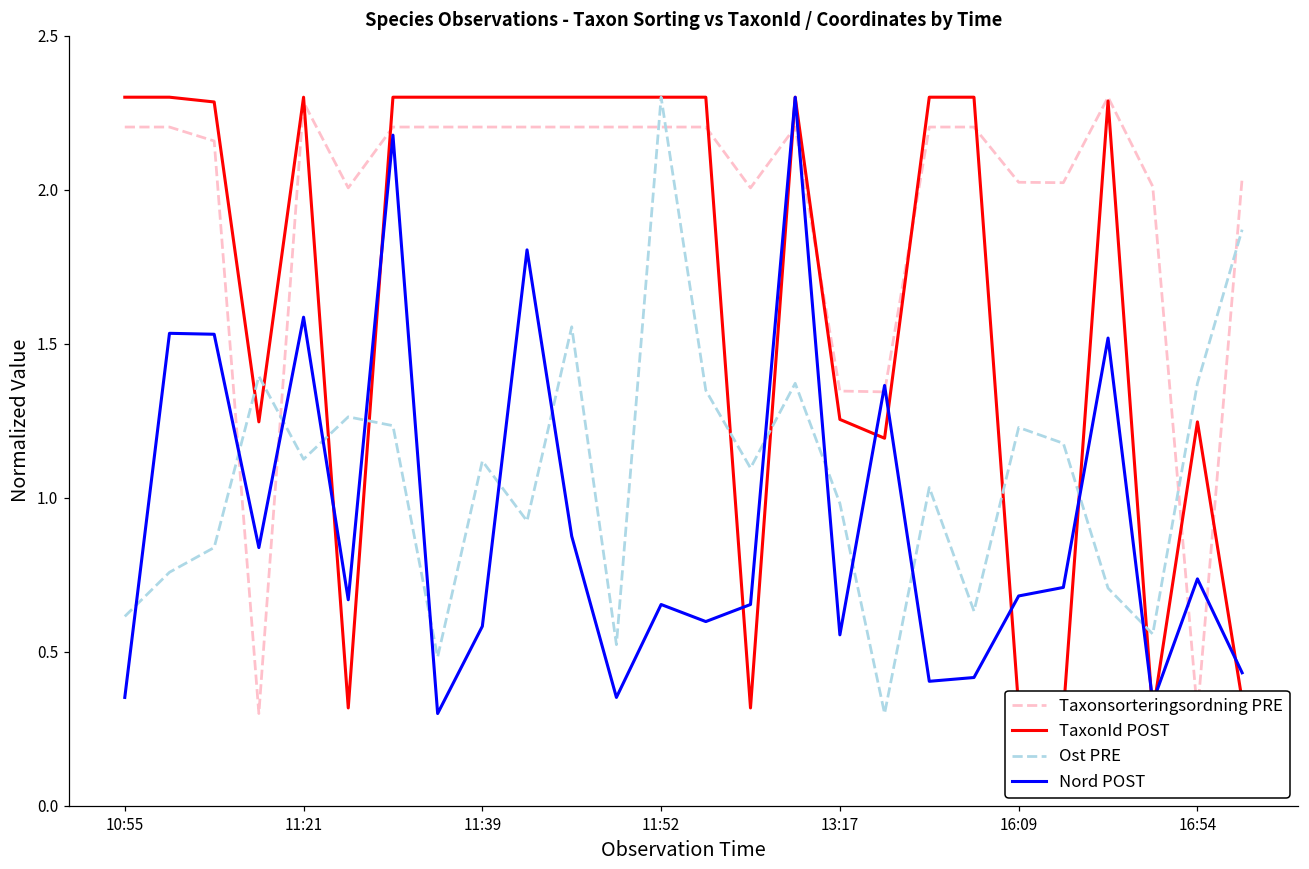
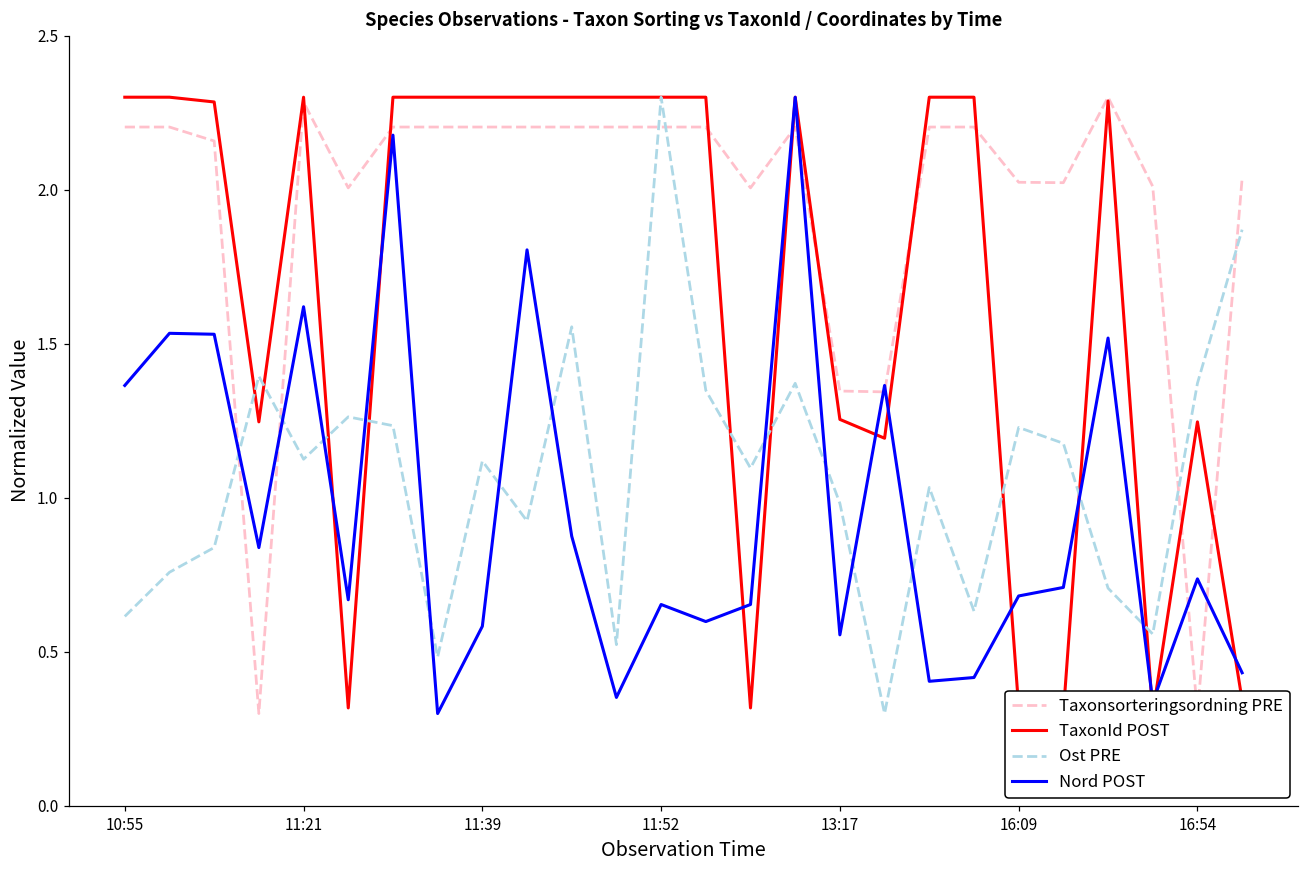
Nord POST, 10:55: 0.35 -> 1.36
Nord POST, 11:21: 1.59 -> 1.62
